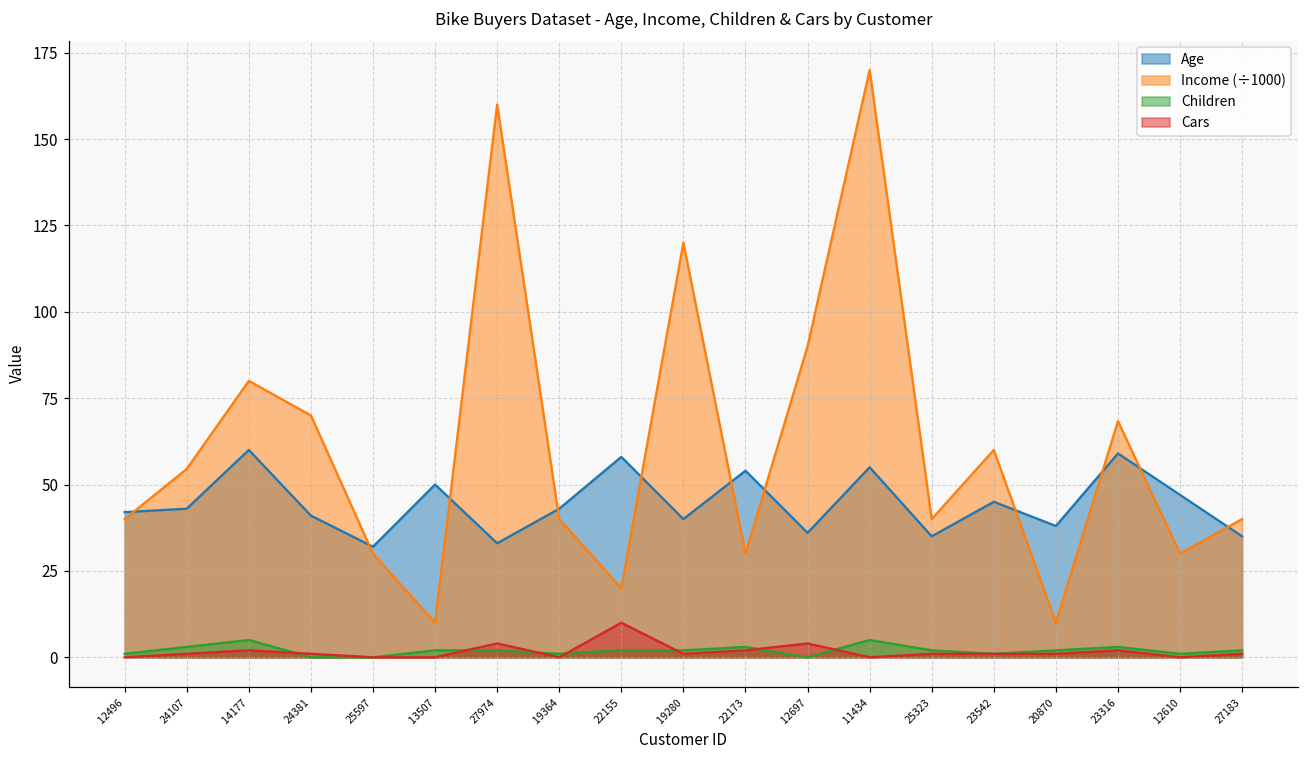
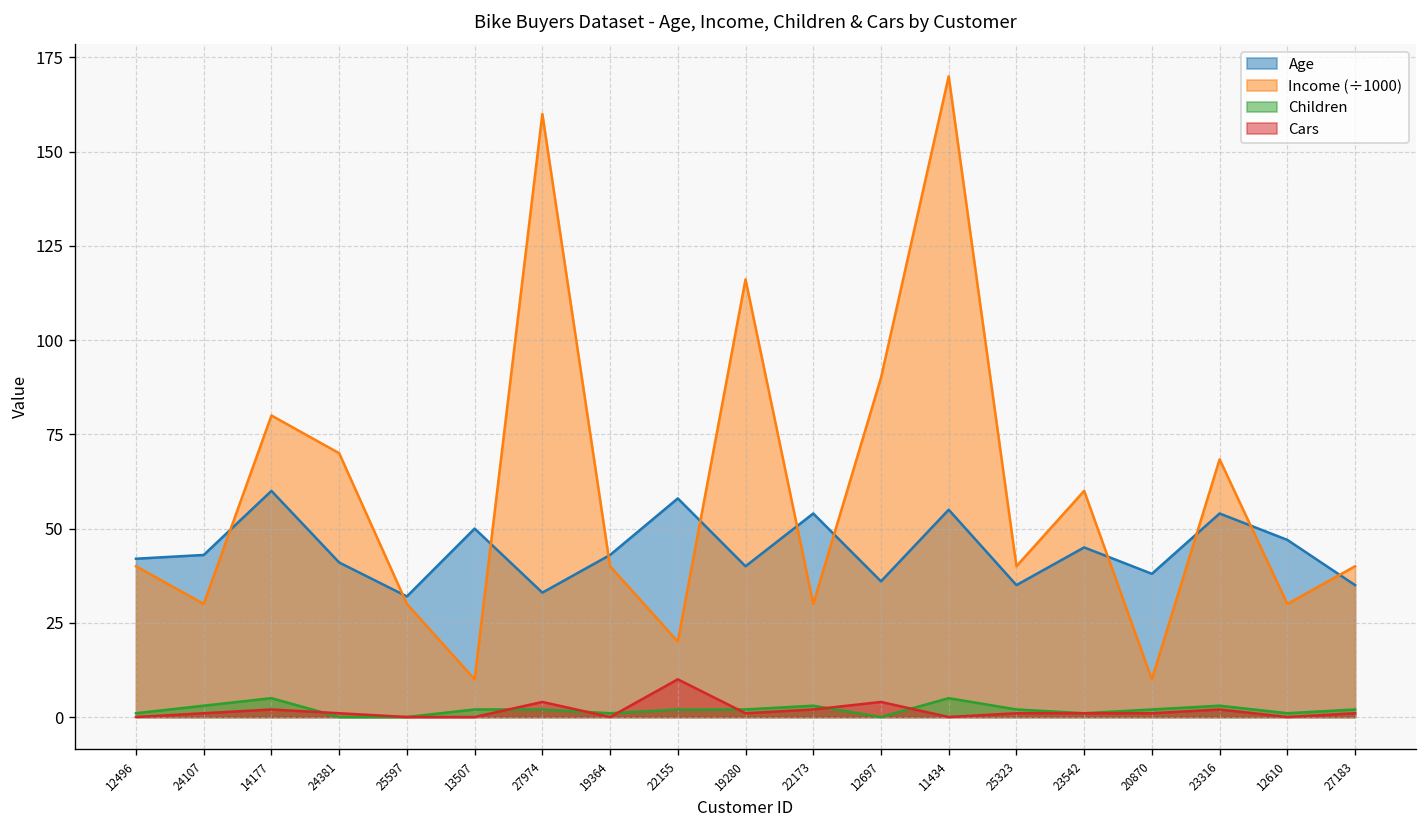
Income (÷1000), 24107: 55 -> 30
Income (÷1000), 19280: 120 -> 116
Age, 23316: 59 -> 54
